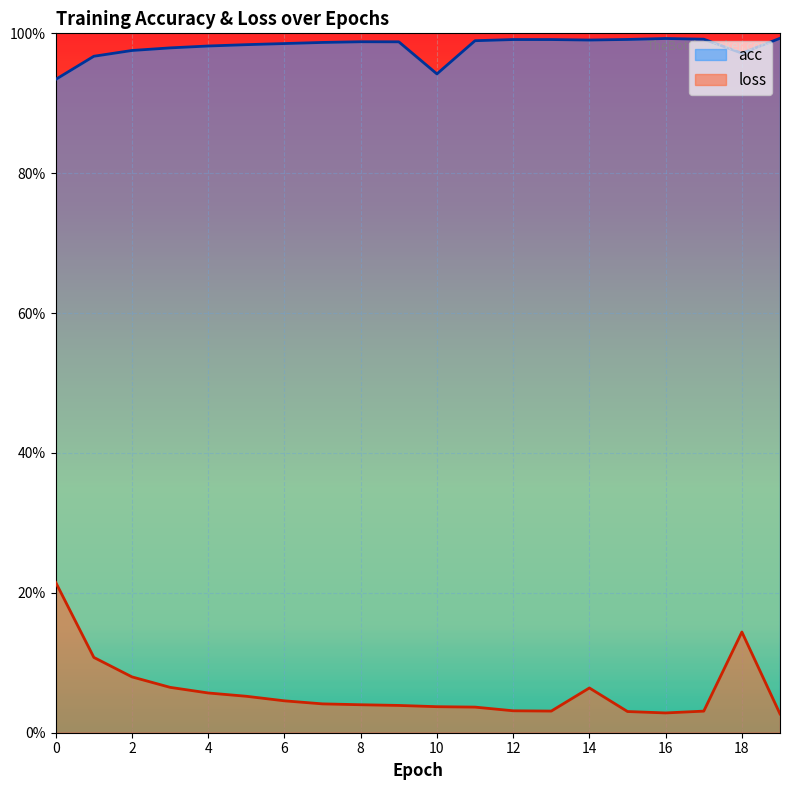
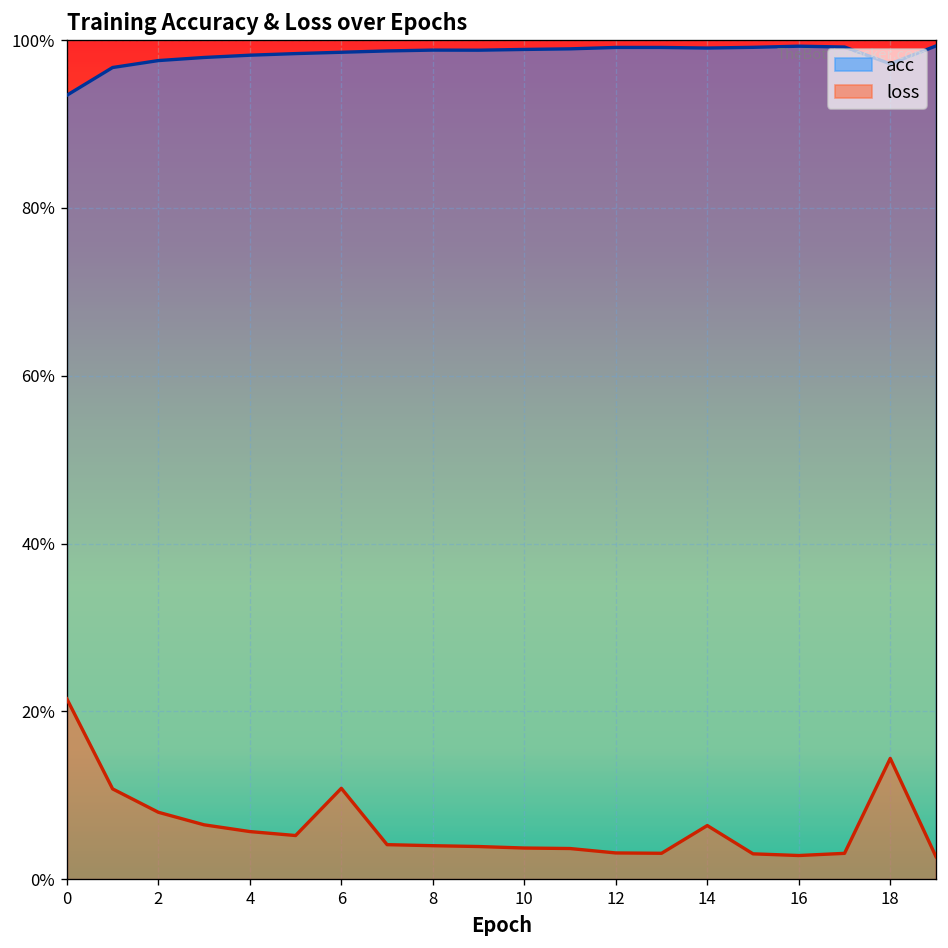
loss, 6: 5% -> 11%
acc, 10: 94% -> 99%
